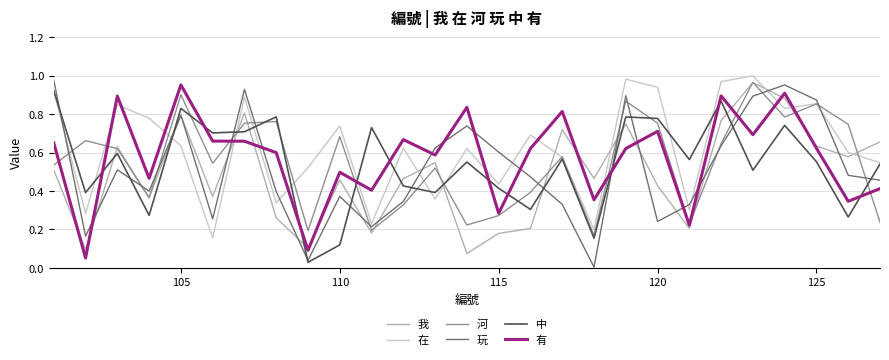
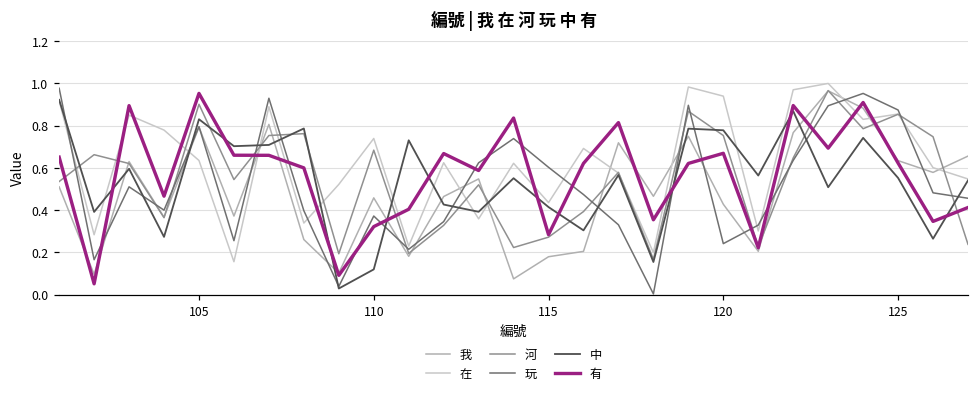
有, 110: 0.50 -> 0.32
有, 120: 0.71 -> 0.67
